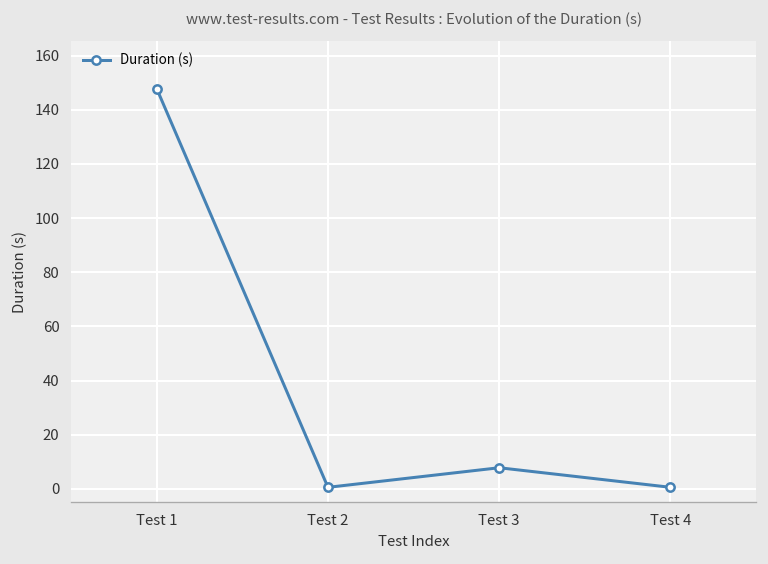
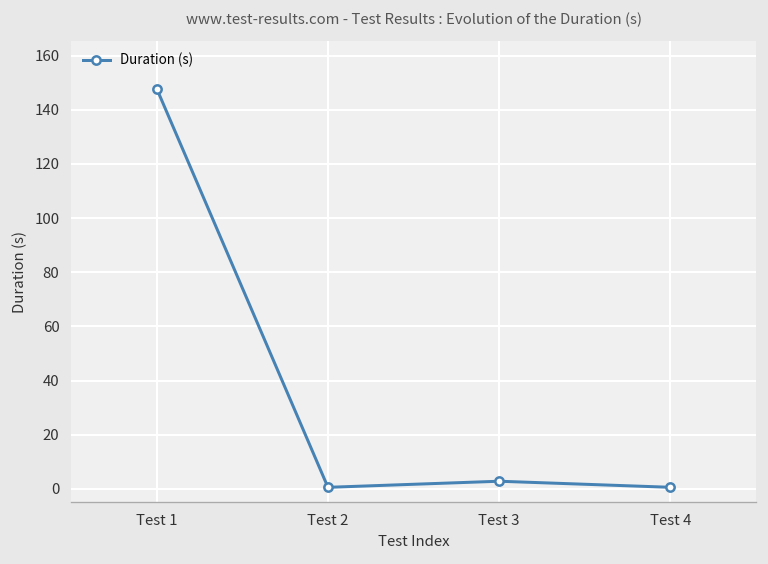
Test 3: 8 -> 3
